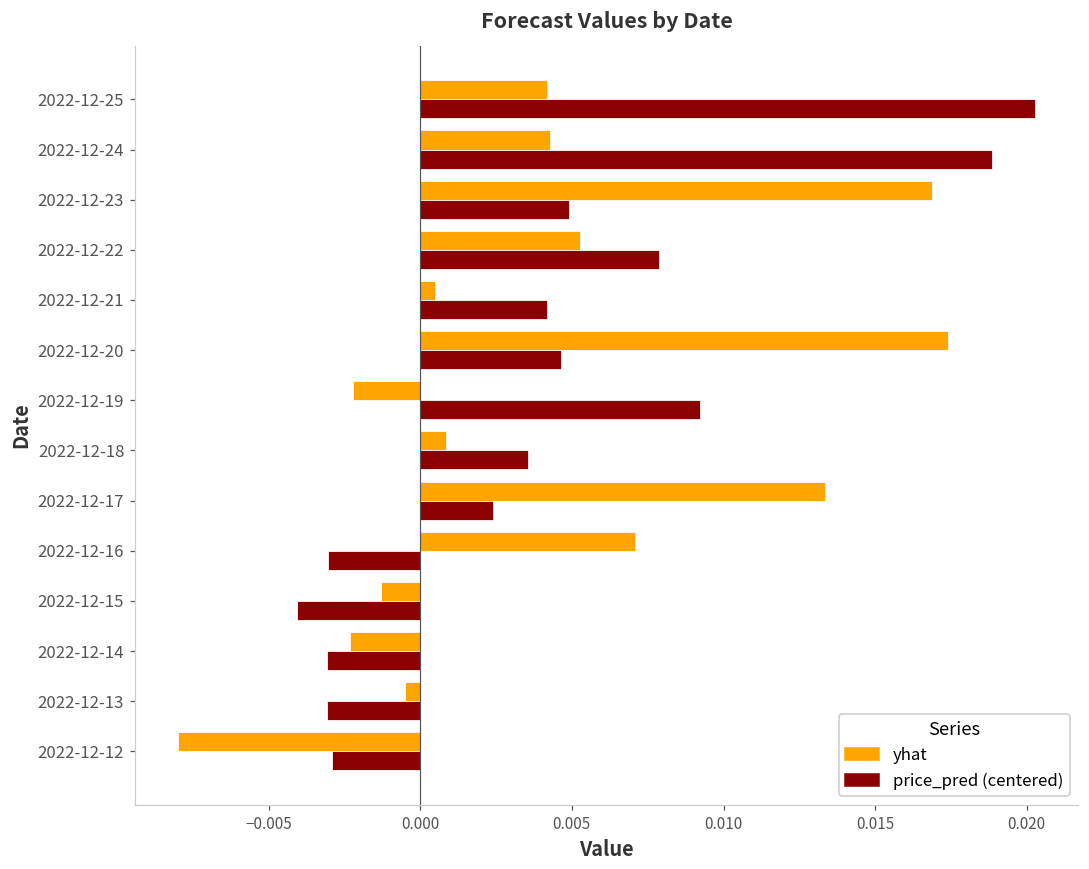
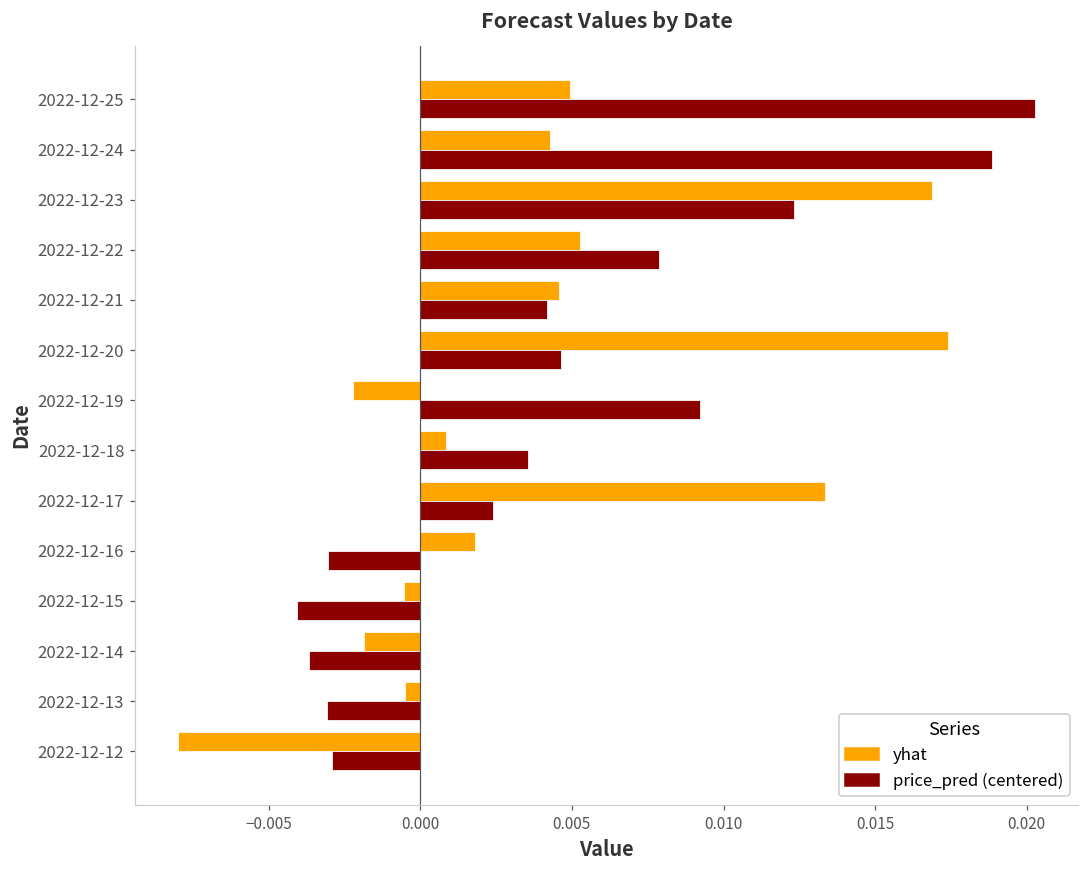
yhat, 2022-12-25: 0.0042 -> 0.0049
price_pred (centered), 2022-12-23: 0.0049 -> 0.0123
yhat, 2022-12-21: 0.0005 -> 0.0046
yhat, 2022-12-16: 0.0071 -> 0.0018
yhat, 2022-12-15: -0.0013 -> -0.0005
yhat, 2022-12-14: -0.0023 -> -0.0018
price_pred (centered), 2022-12-14: -0.0031 -> -0.0037
